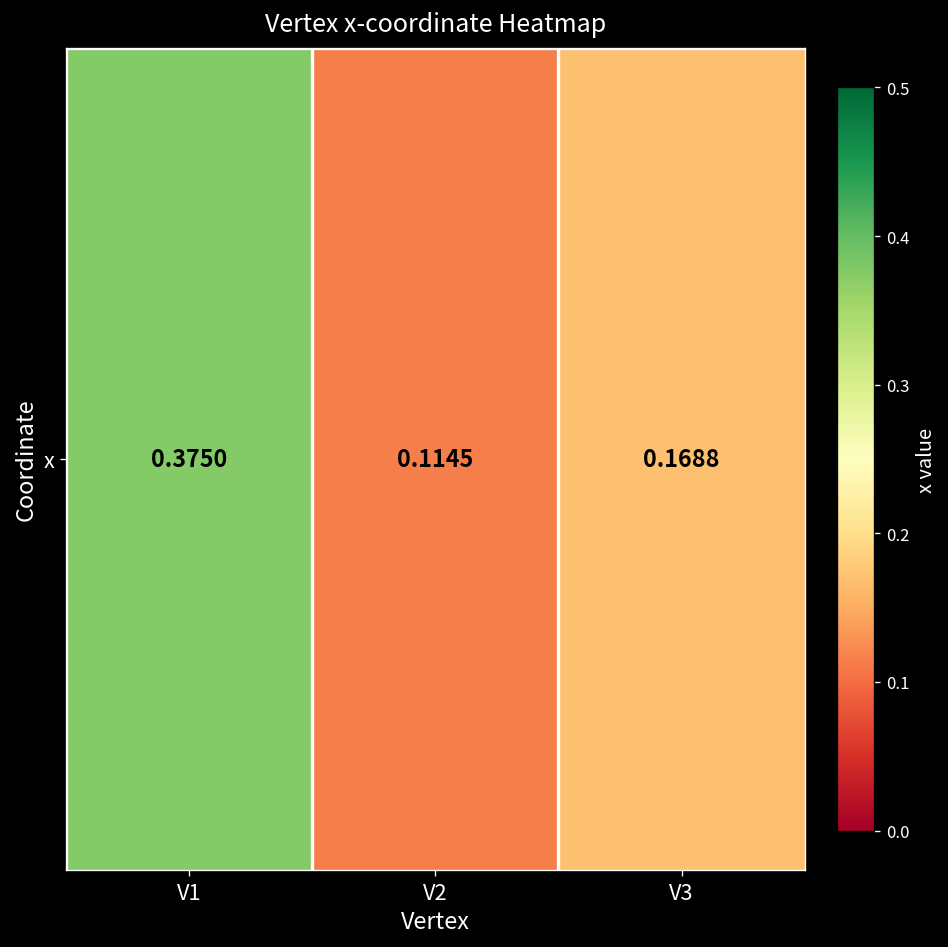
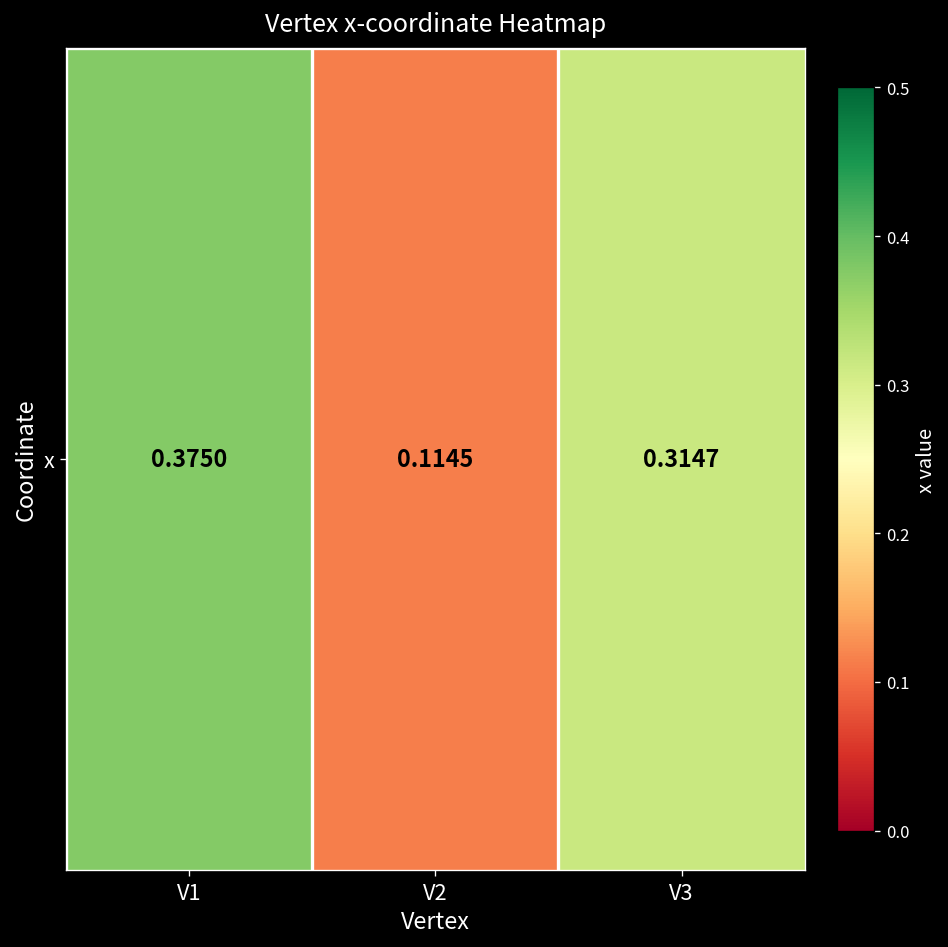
x, V3: 0.1688 -> 0.3147
